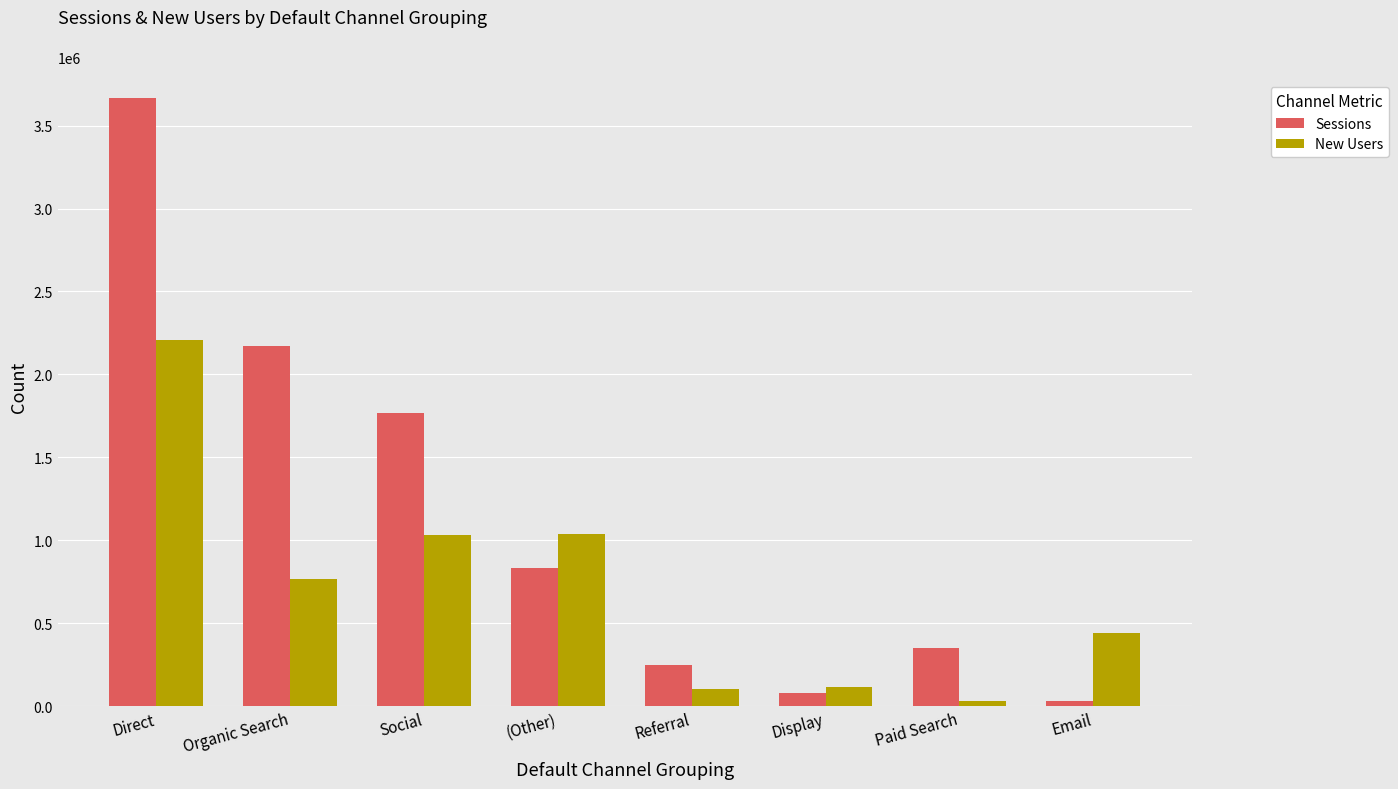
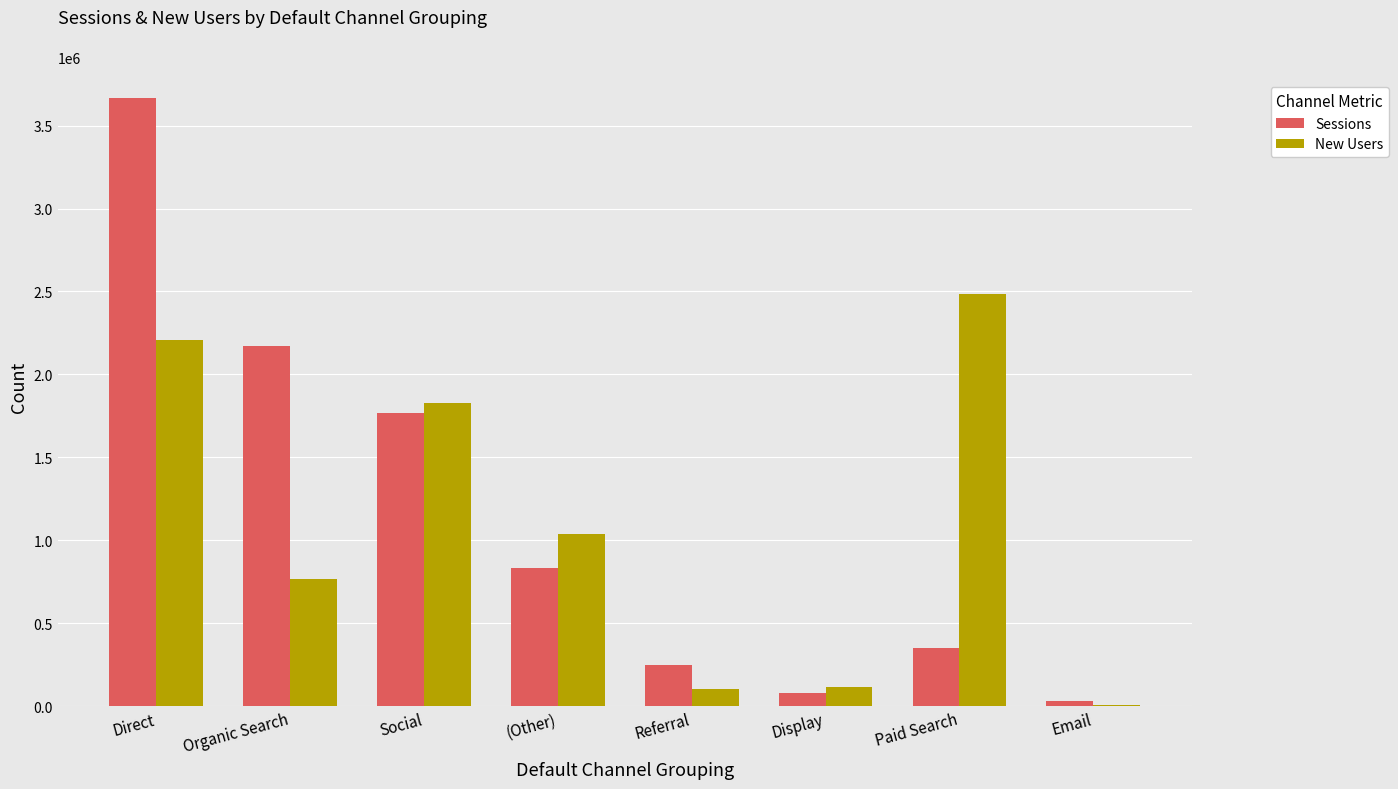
New Users, Social: 1030000 -> 1830000
New Users, Paid Search: 30000 -> 2490000
New Users, Email: 440000 -> 10000
